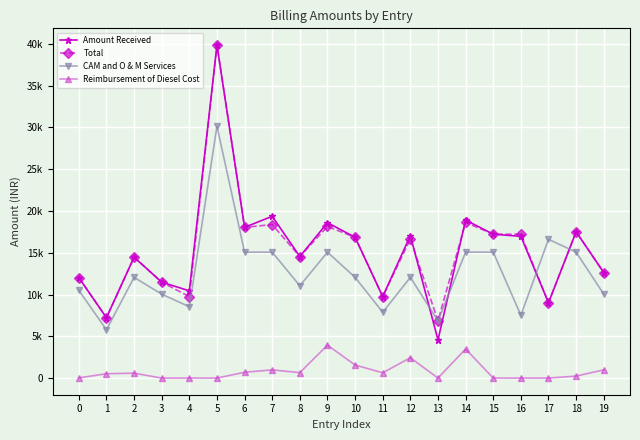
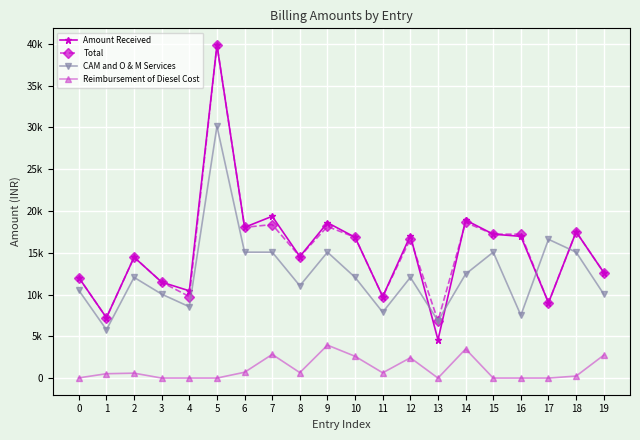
Reimbursement of Diesel Cost, 7: 1000 -> 3000
Reimbursement of Diesel Cost, 10: 2000 -> 3000
CAM and O & M Services, 14: 15000 -> 12000
Reimbursement of Diesel Cost, 19: 1000 -> 3000
